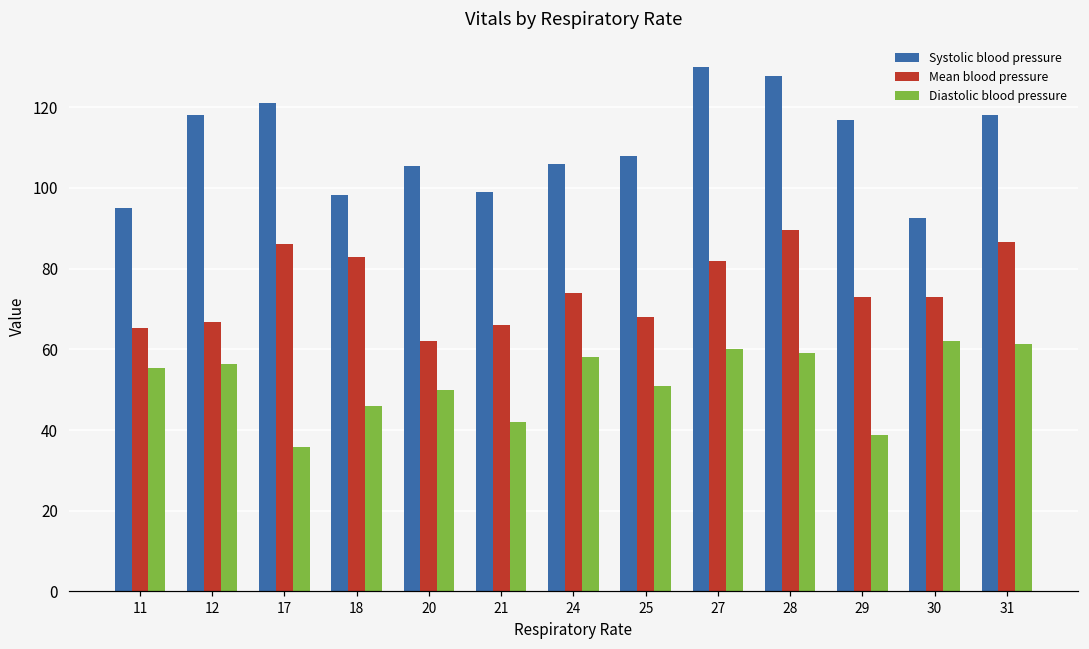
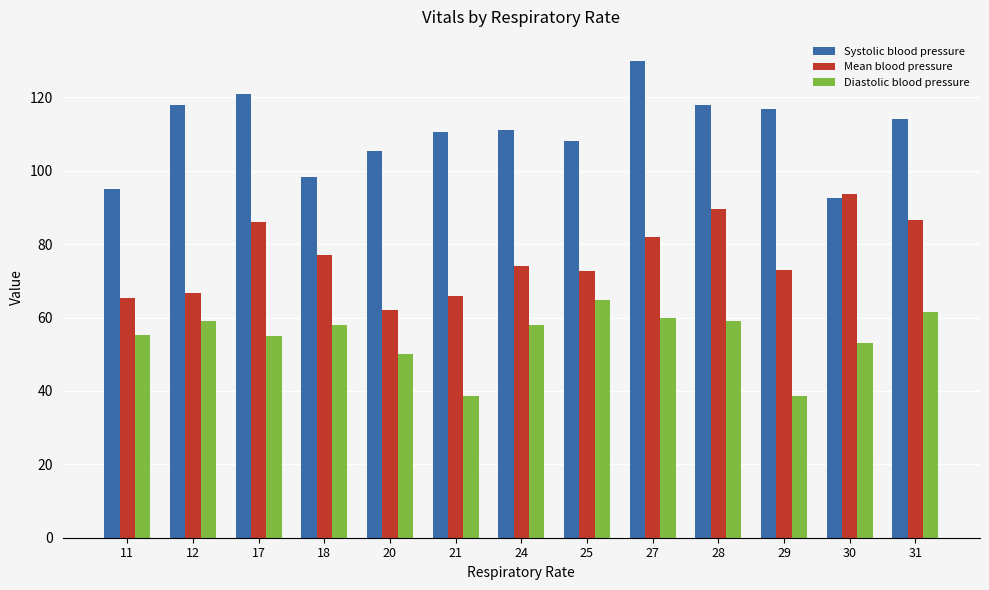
Diastolic blood pressure, 12: 56 -> 59
Diastolic blood pressure, 17: 36 -> 55
Mean blood pressure, 18: 83 -> 77
Diastolic blood pressure, 18: 46 -> 58
Systolic blood pressure, 21: 99 -> 111
Diastolic blood pressure, 21: 42 -> 39
Systolic blood pressure, 24: 106 -> 111
Mean blood pressure, 25: 68 -> 73
Diastolic blood pressure, 25: 51 -> 65
Systolic blood pressure, 28: 128 -> 118
Mean blood pressure, 30: 73 -> 94
Diastolic blood pressure, 30: 62 -> 53
Systolic blood pressure, 31: 118 -> 114
